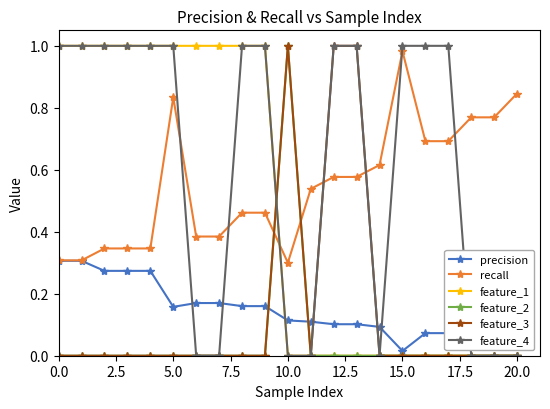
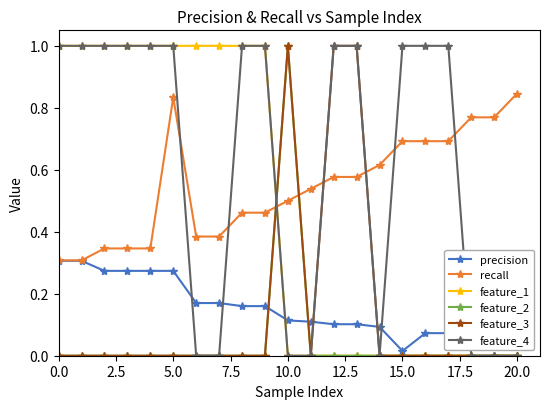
precision, 5.0: 0.16 -> 0.27
recall, 10.0: 0.3 -> 0.5
recall, 15.0: 0.98 -> 0.69
